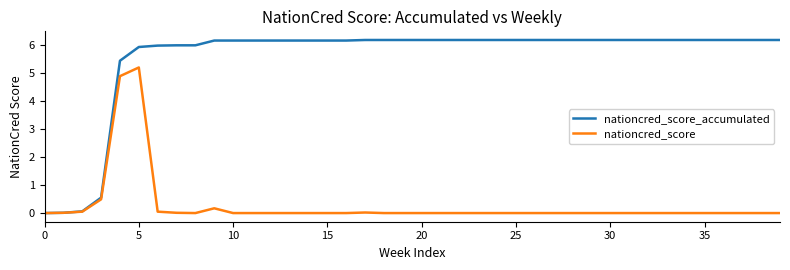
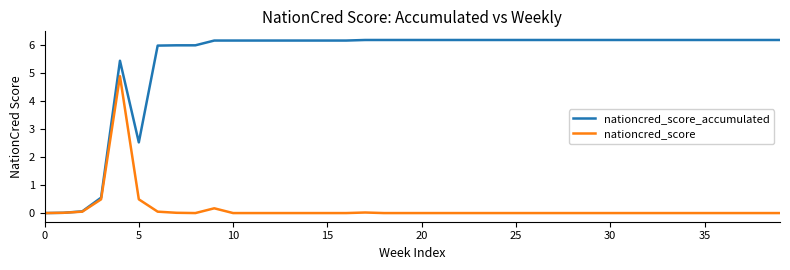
nationcred_score_accumulated, 5: 5.9 -> 2.5
nationcred_score, 5: 5.2 -> 0.5
